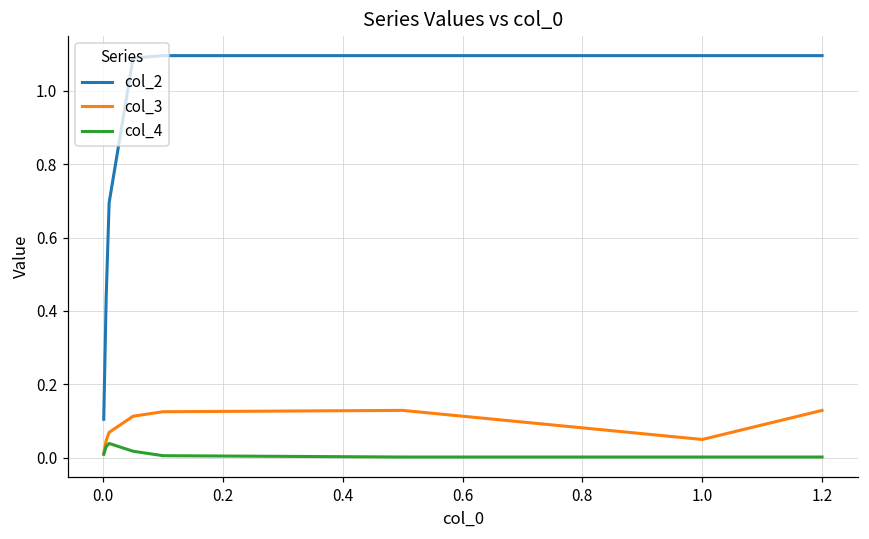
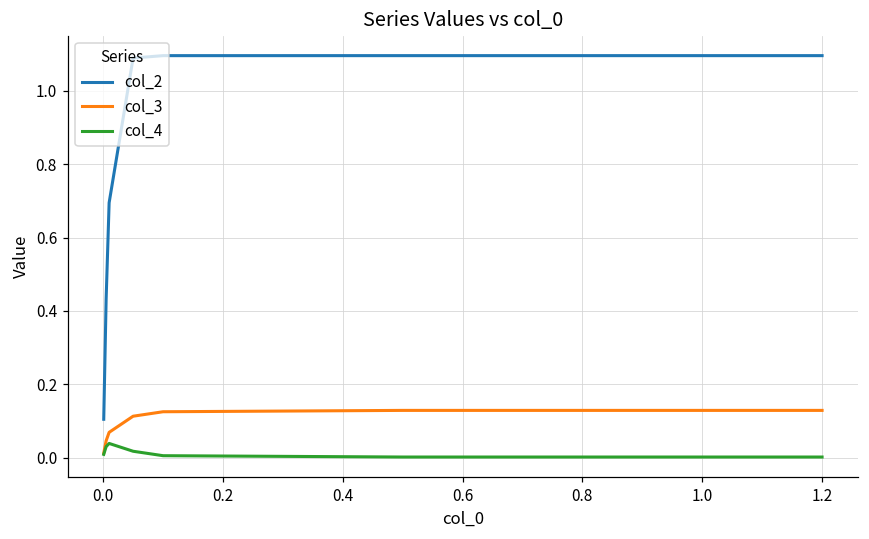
col_3, 1.0: 0.05 -> 0.13
